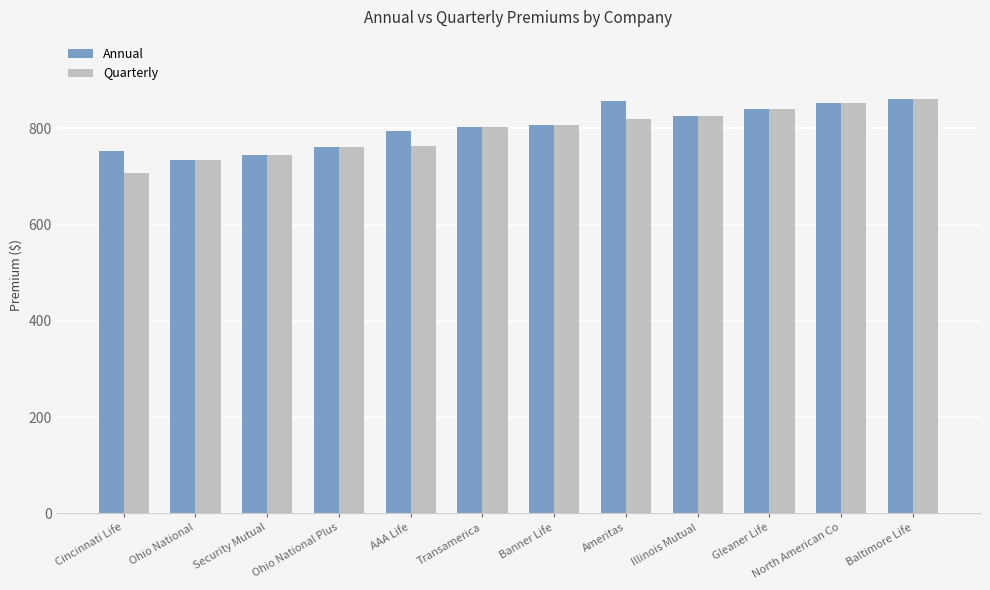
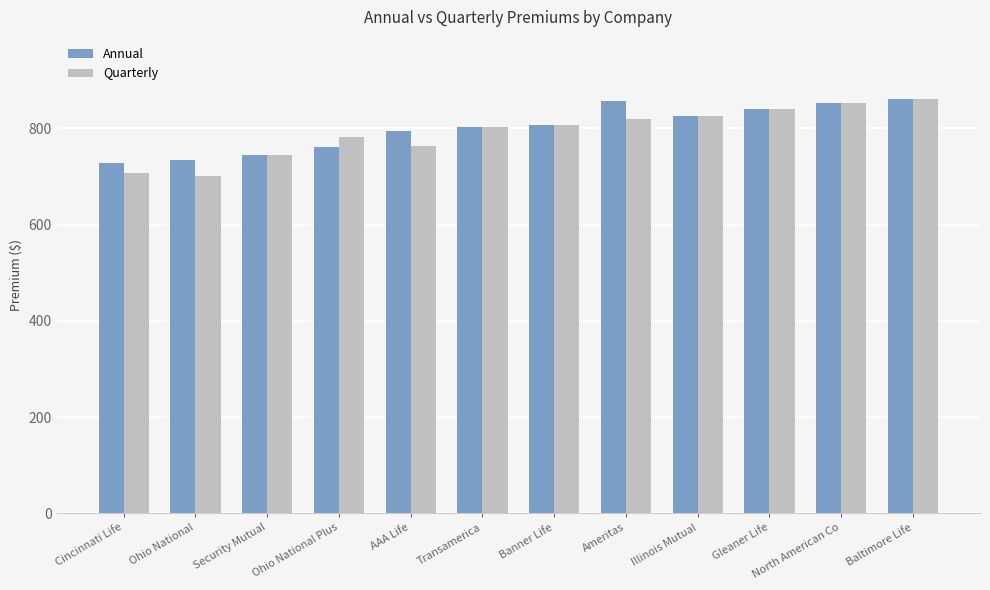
Annual, Cincinnati Life: 750 -> 730
Quarterly, Ohio National: 740 -> 700
Quarterly, Ohio National Plus: 760 -> 780
